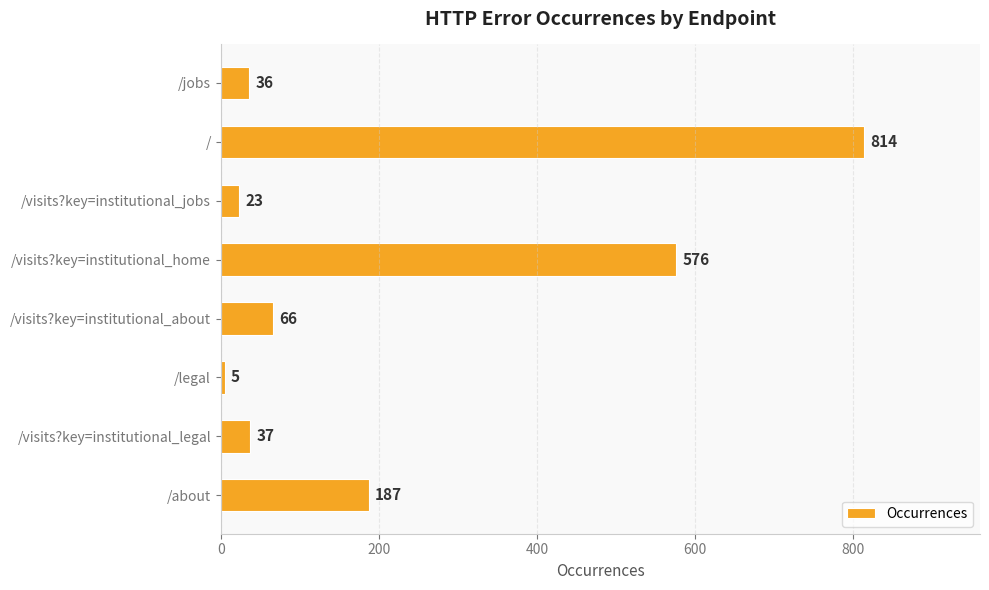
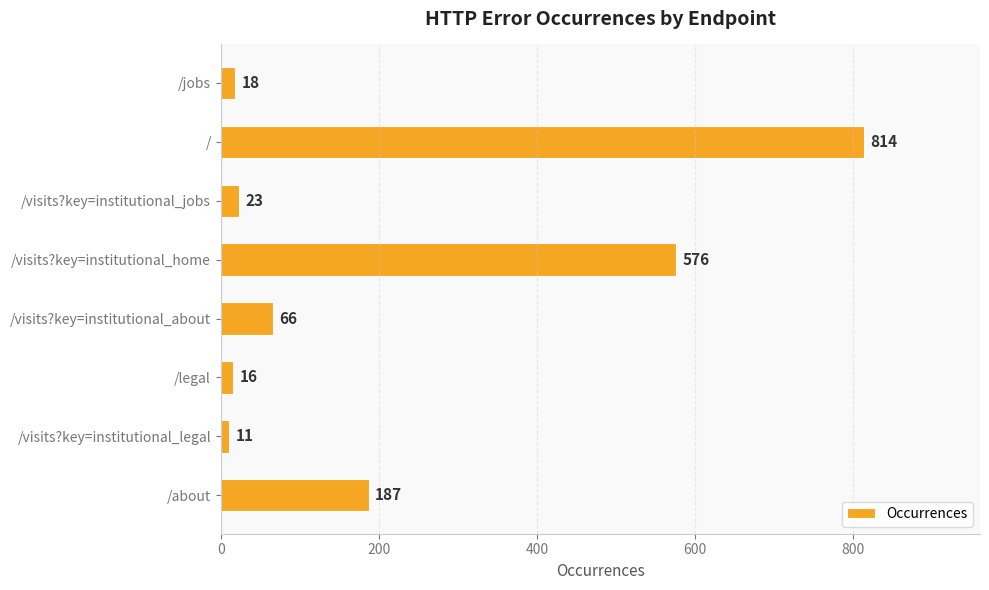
/jobs: 36 -> 18
/legal: 5 -> 16
/visits?key=institutional_legal: 37 -> 11
